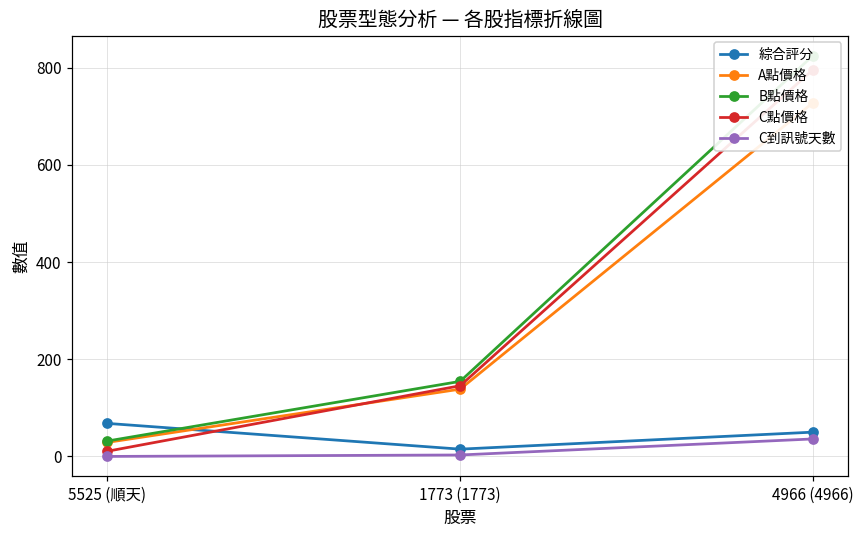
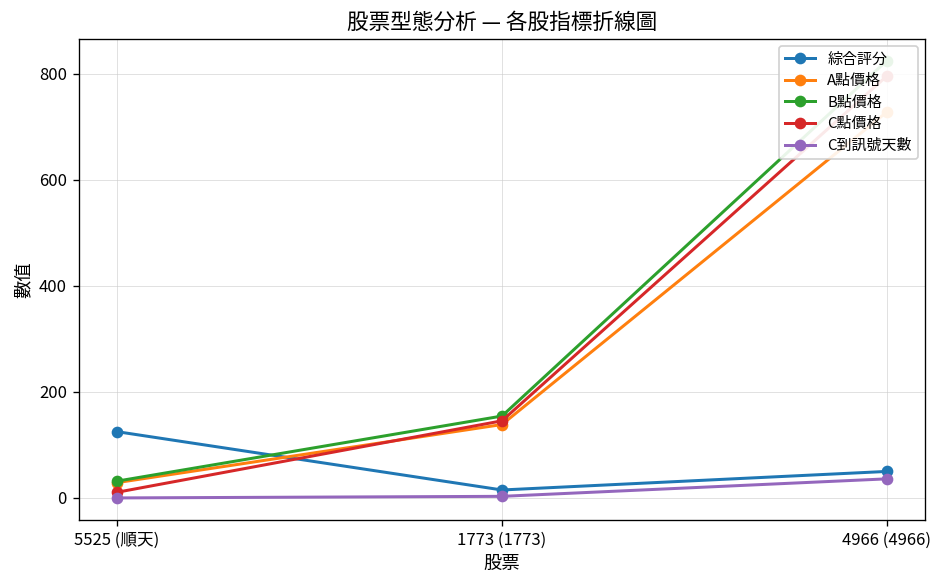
綜合評分, 5525 (順天): 70 -> 130
